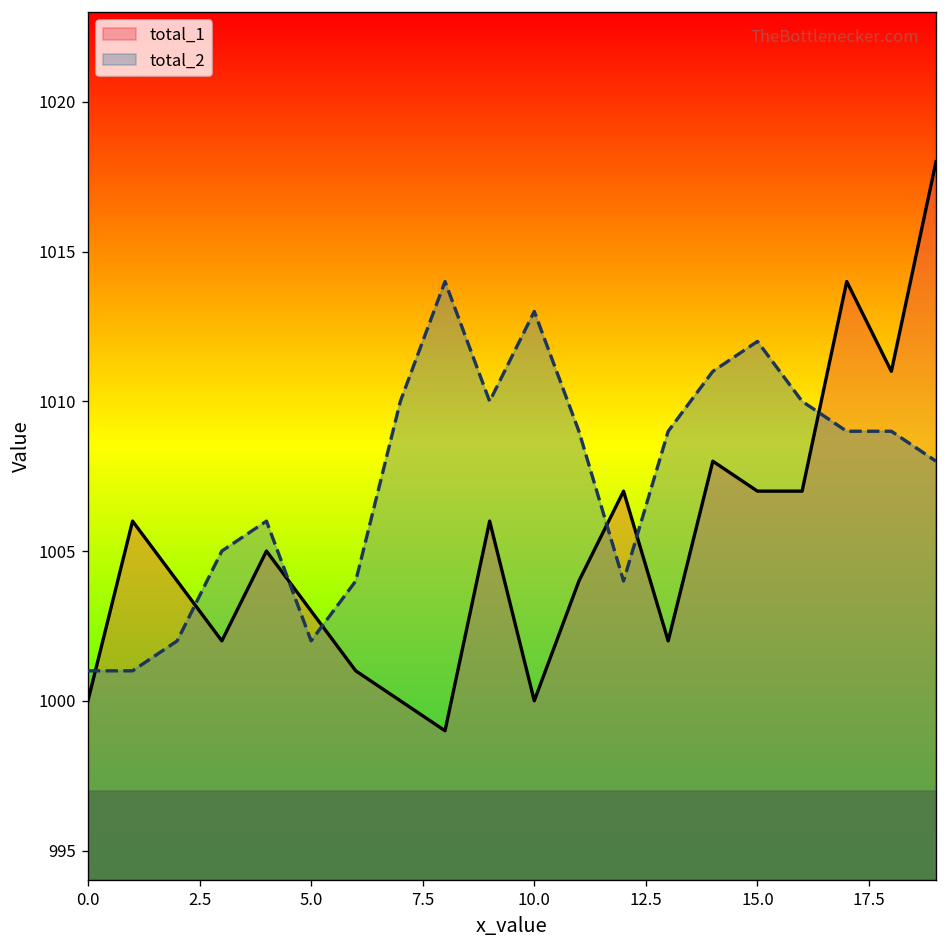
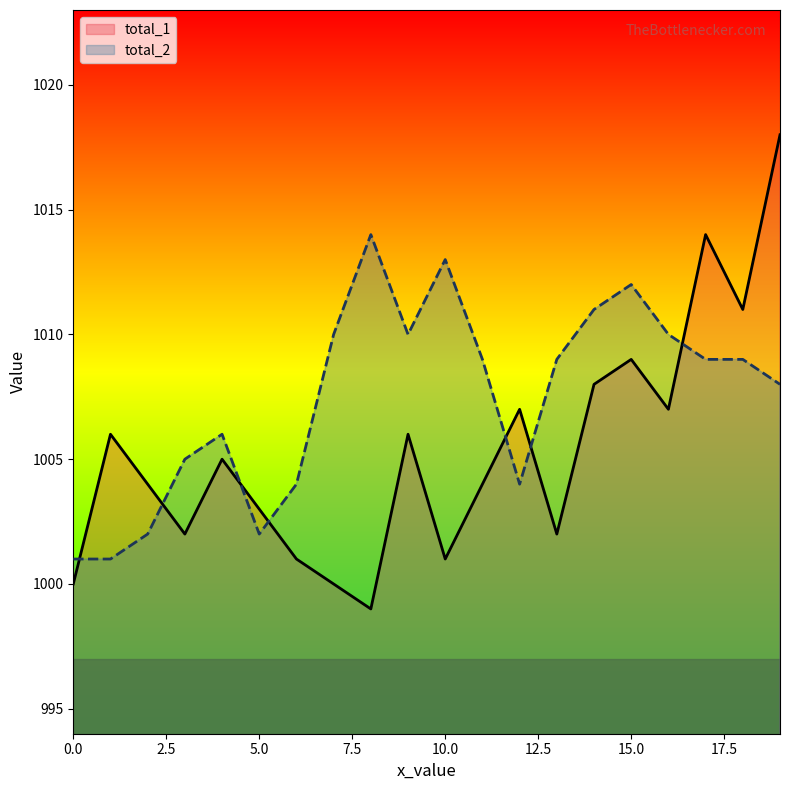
total_1, 10.0: 1000 -> 1001
total_1, 15.0: 1007 -> 1009
